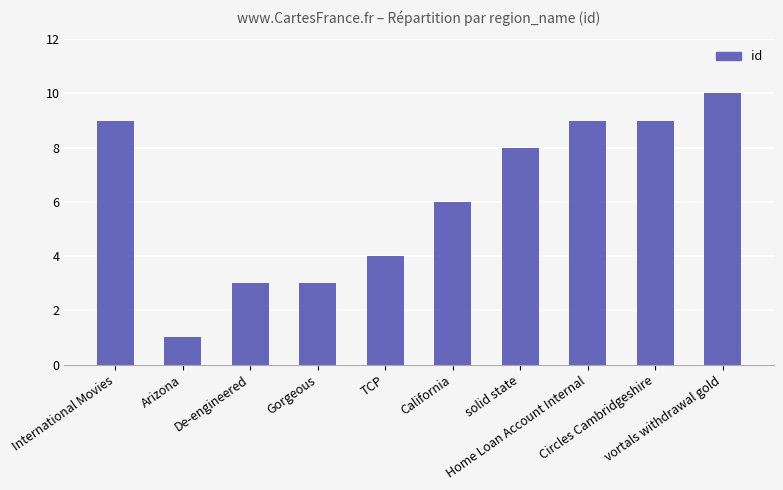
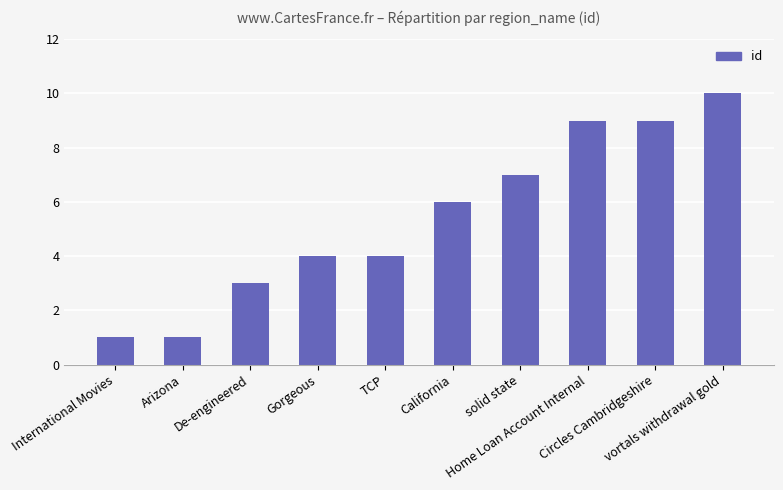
International Movies: 9 -> 1
Gorgeous: 3 -> 4
solid state: 8 -> 7
